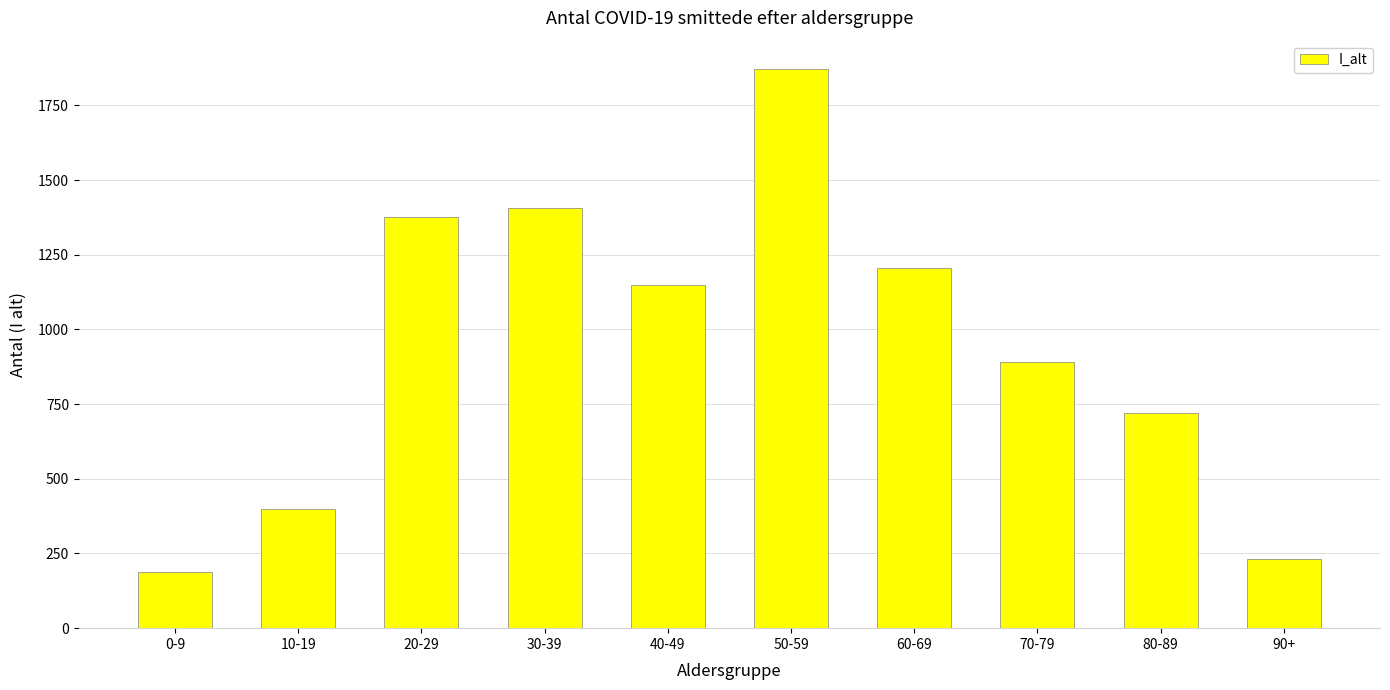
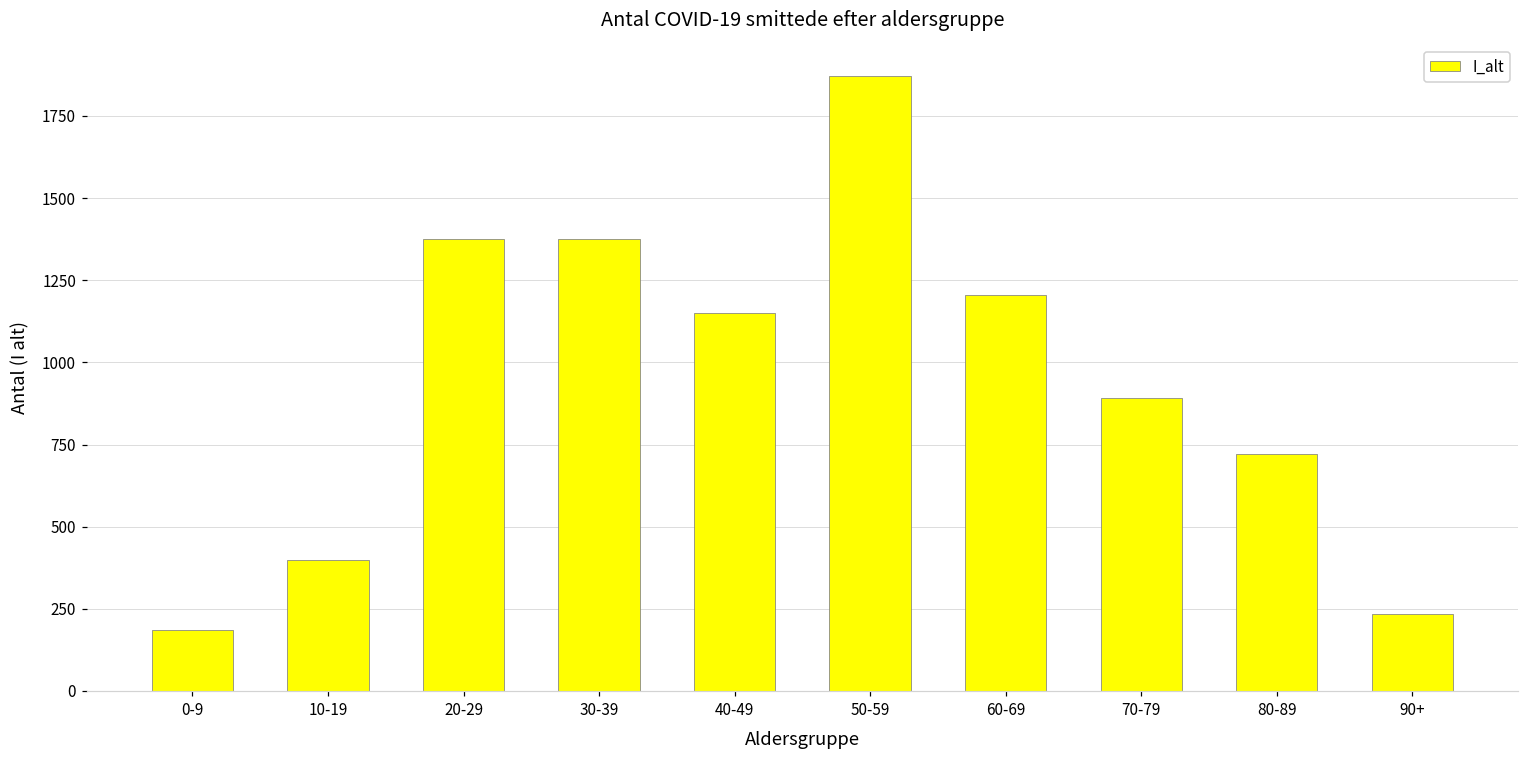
30-39: 1410 -> 1380
